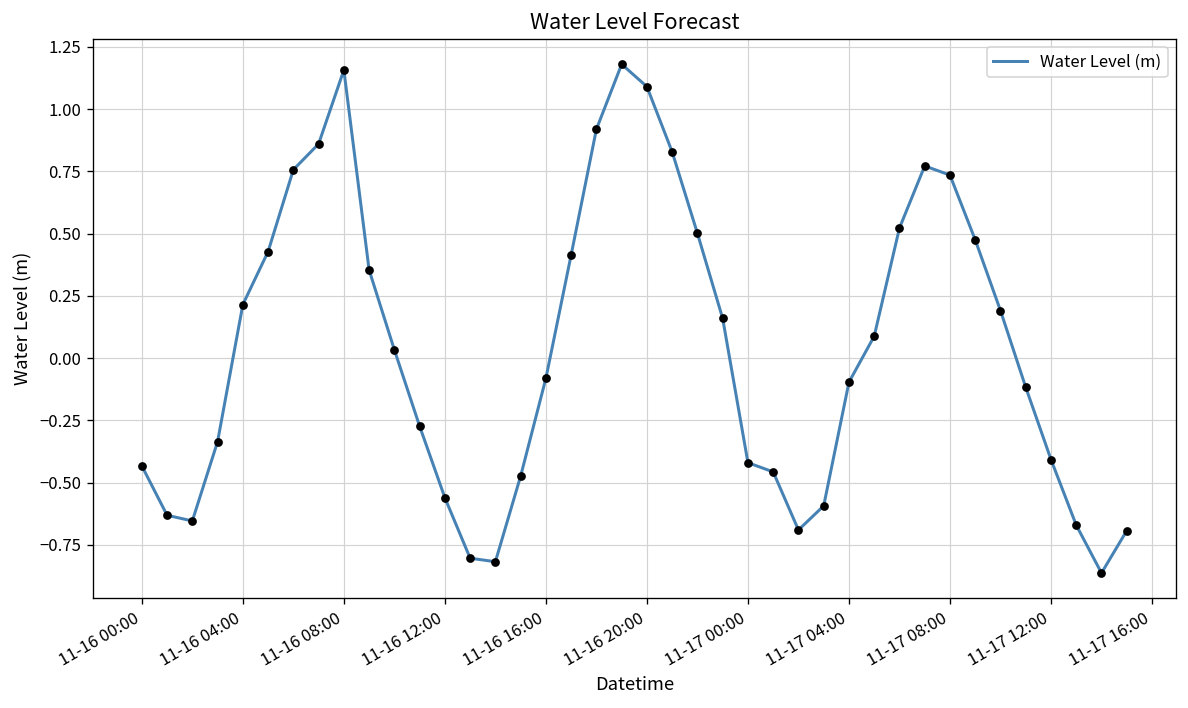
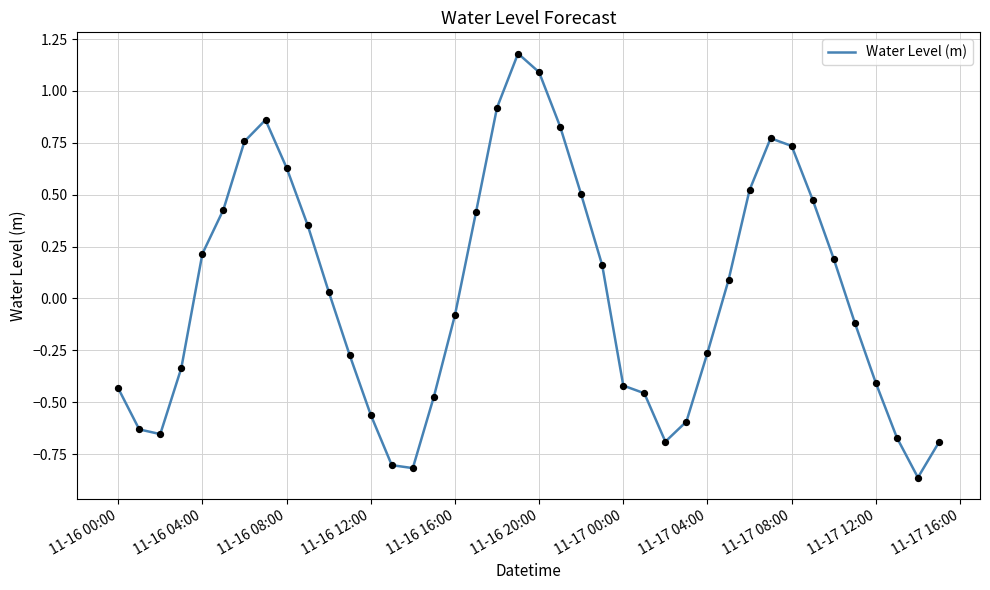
11-16 08:00: 1.16 -> 0.63
11-17 04:00: -0.10 -> -0.26
